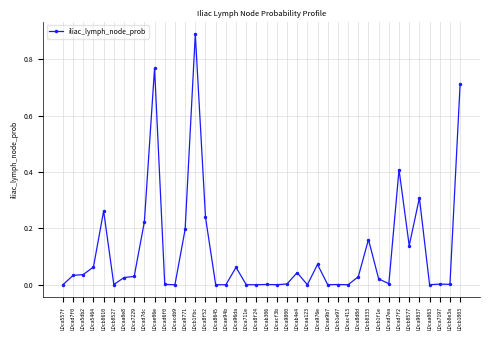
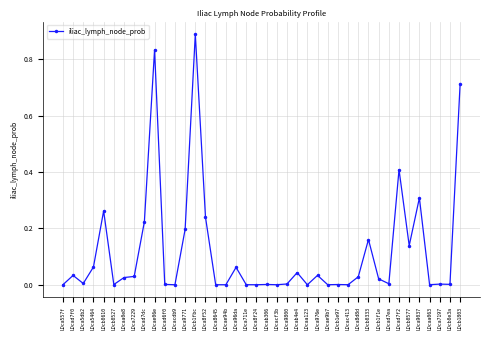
LDca5db2: 0.04 -> 0.00
LDcae06e: 0.77 -> 0.83
LDca976e: 0.07 -> 0.03
